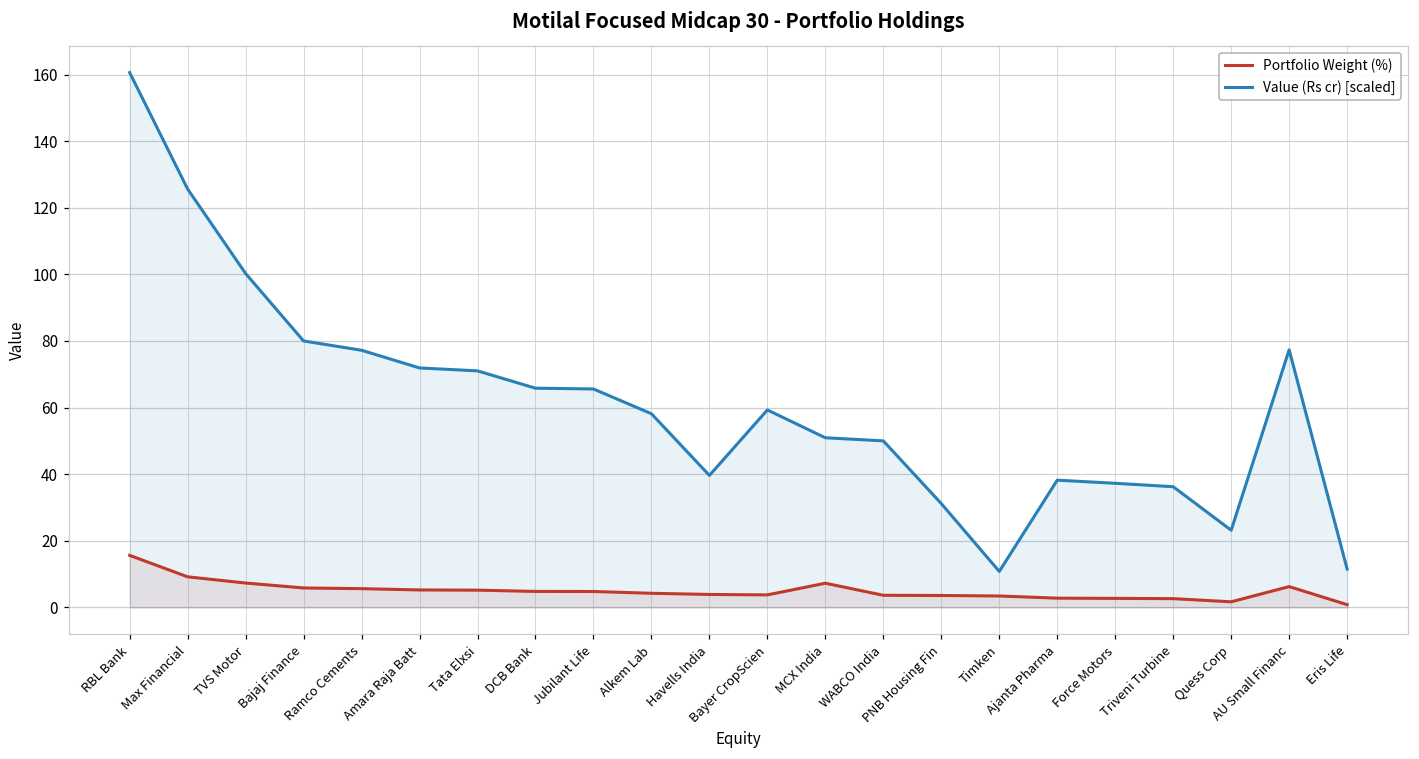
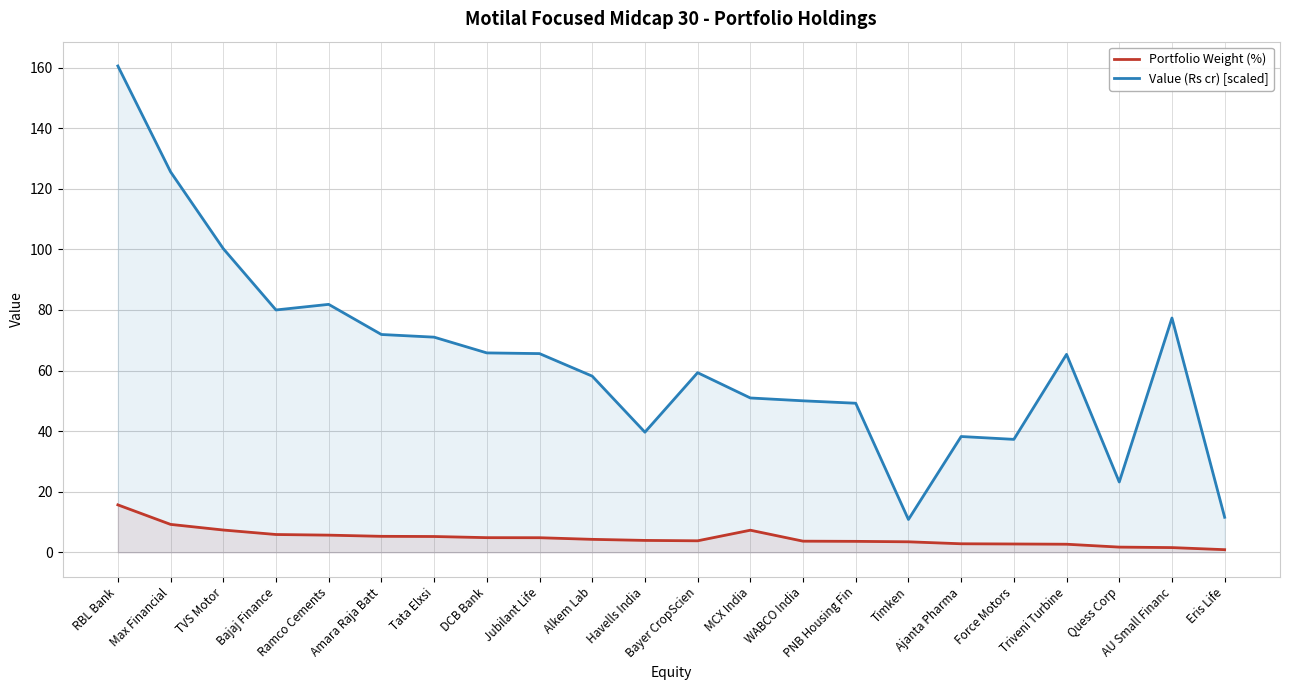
Value (Rs cr) [scaled], Ramco Cements: 77 -> 82
Value (Rs cr) [scaled], PNB Housing Fin: 31 -> 49
Value (Rs cr) [scaled], Triveni Turbine: 36 -> 65
Portfolio Weight (%), AU Small Financ: 6 -> 2
